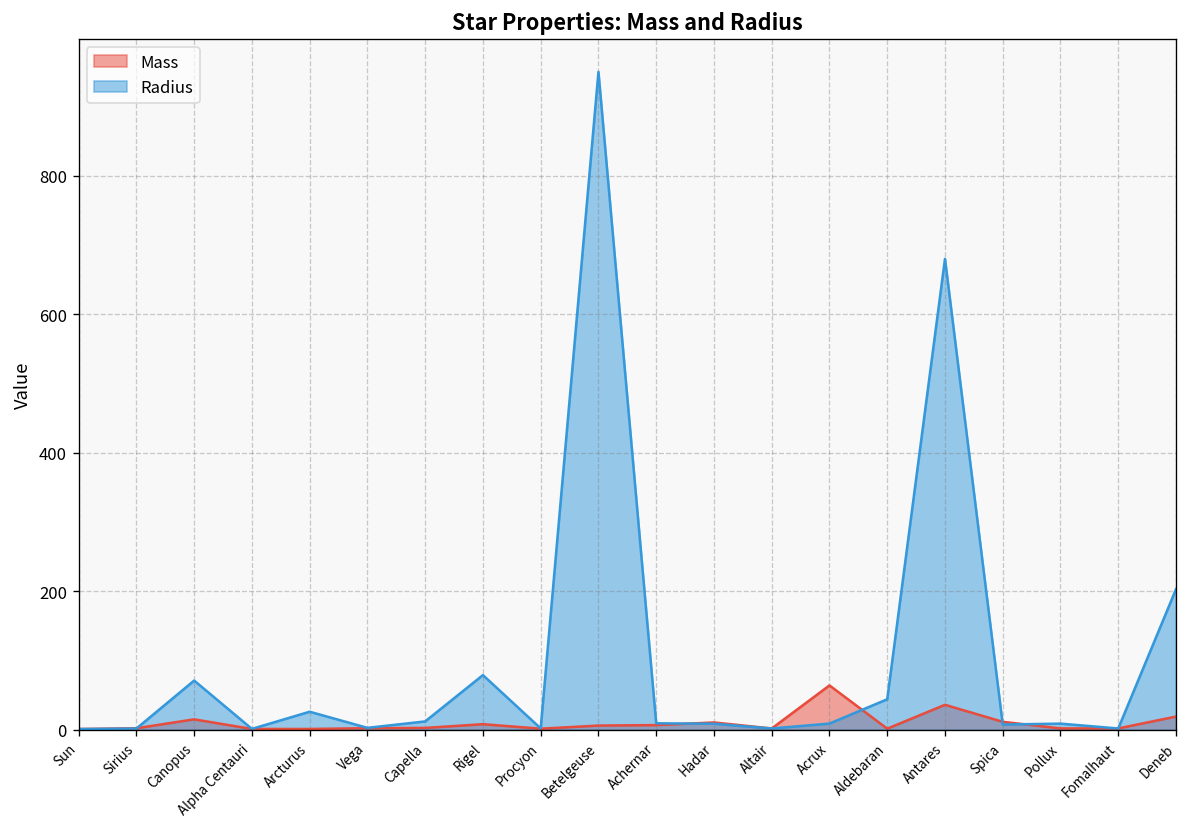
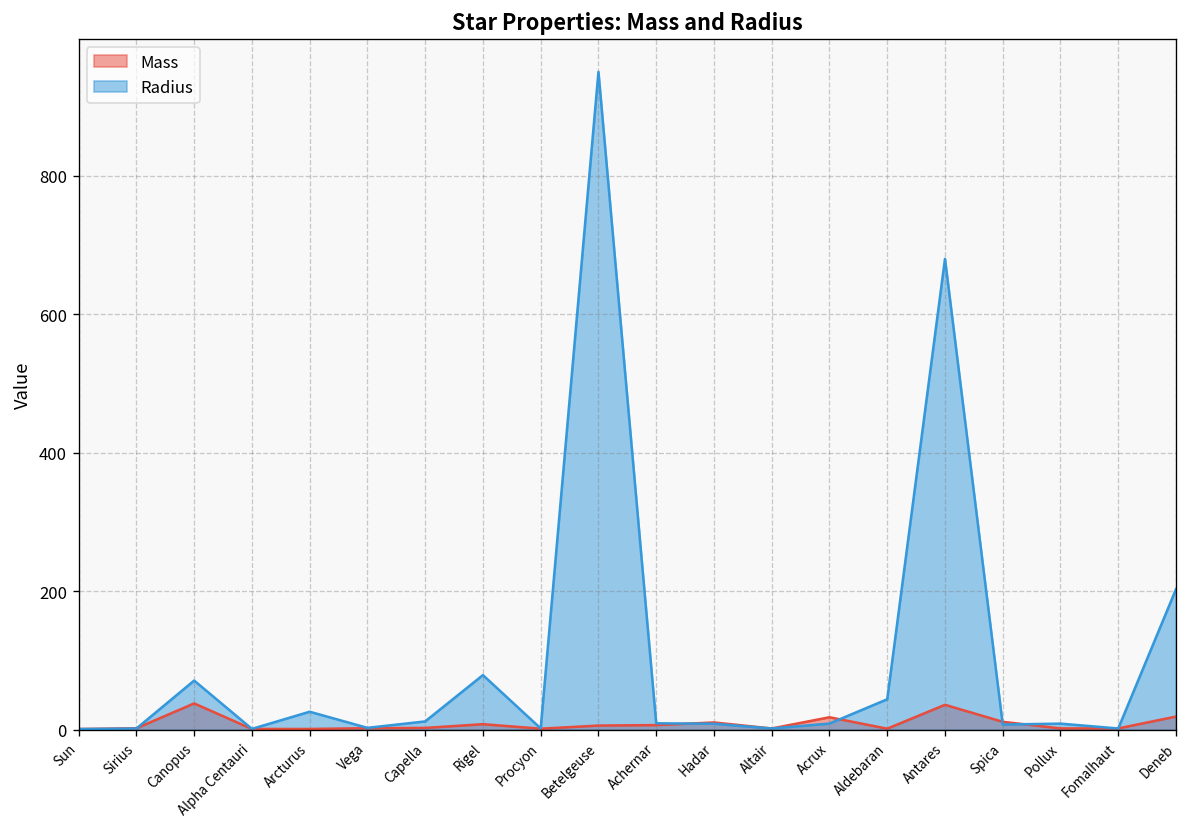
Mass, Canopus: 20 -> 40
Mass, Acrux: 60 -> 20
